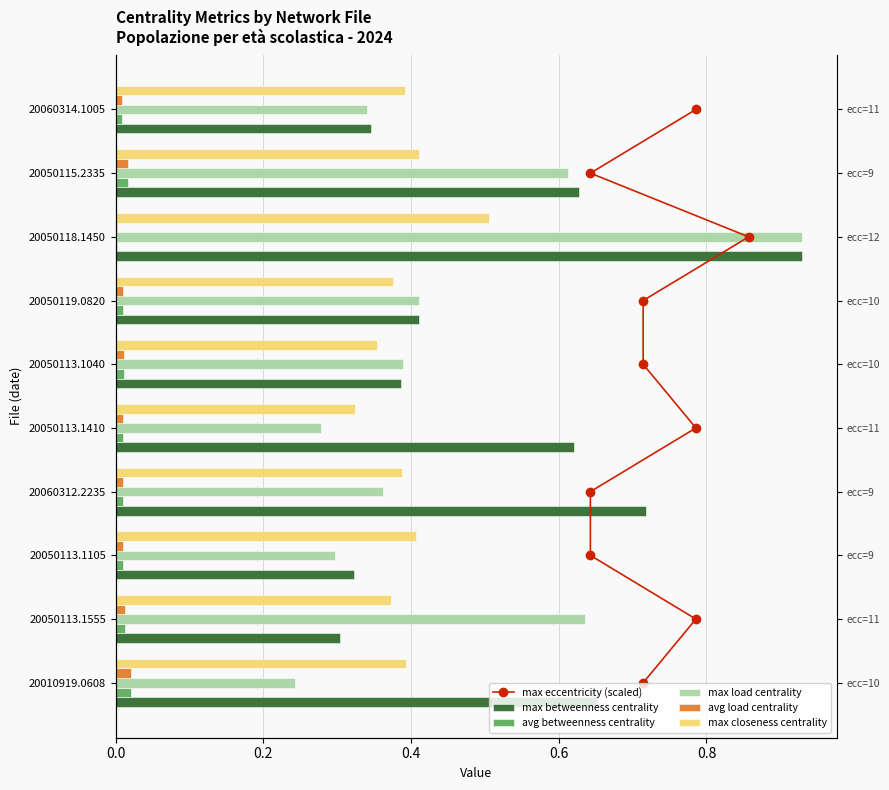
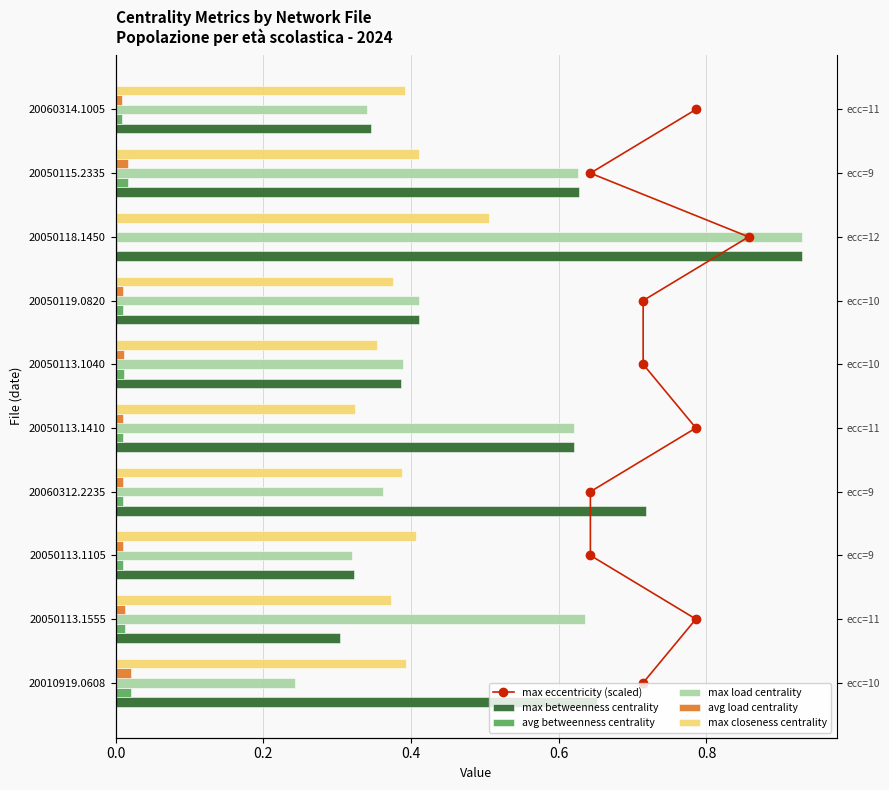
max load centrality, 20050115.2335: 0.61 -> 0.63
max load centrality, 20050113.1410: 0.28 -> 0.62
max load centrality, 20050113.1105: 0.30 -> 0.32
